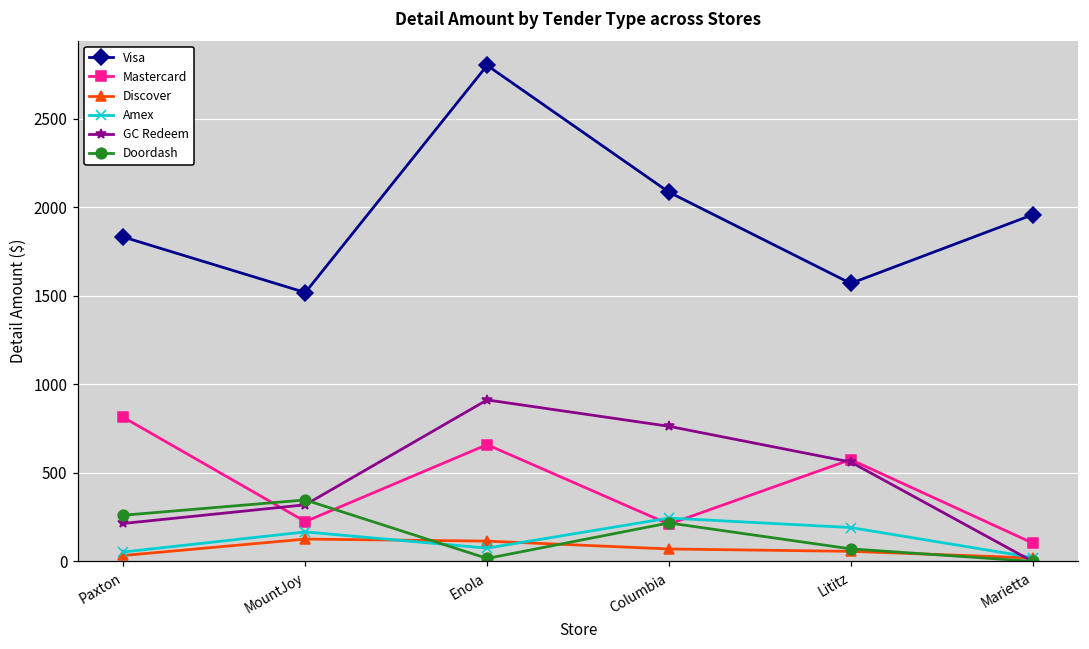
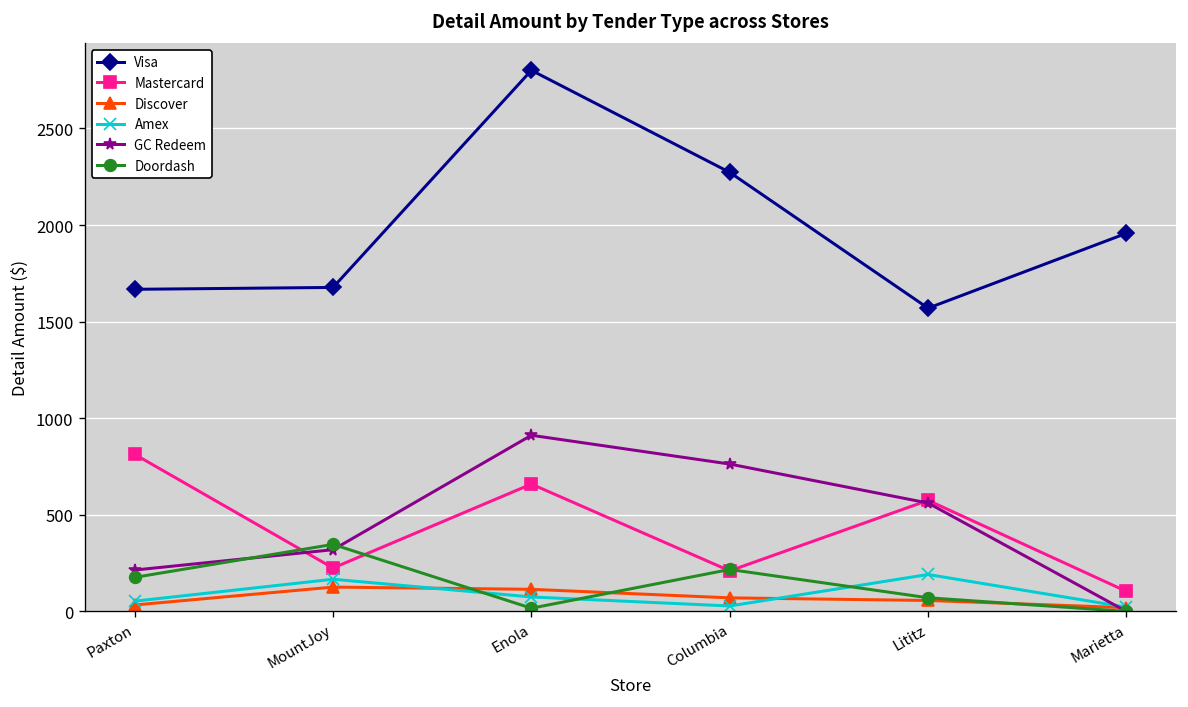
Visa, Paxton: 1830 -> 1670
Doordash, Paxton: 260 -> 180
Visa, MountJoy: 1520 -> 1680
Visa, Columbia: 2090 -> 2270
Amex, Columbia: 240 -> 30
